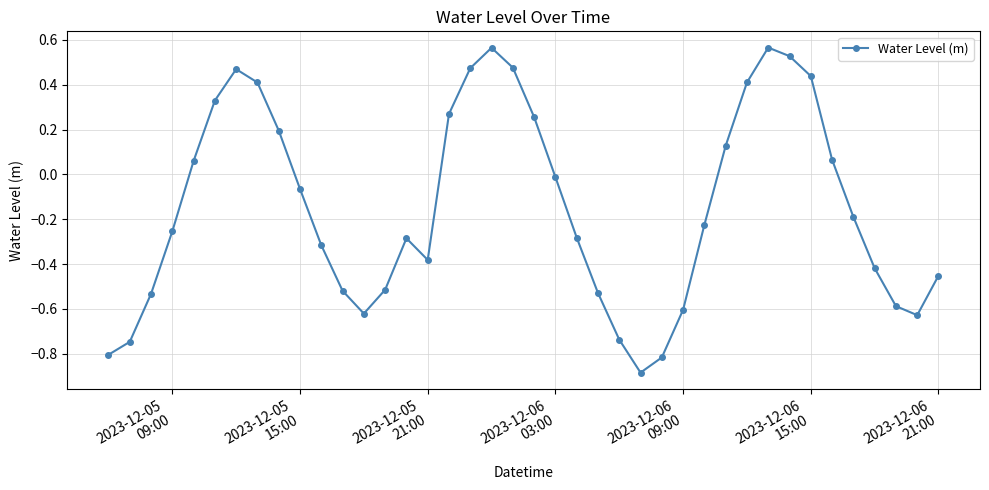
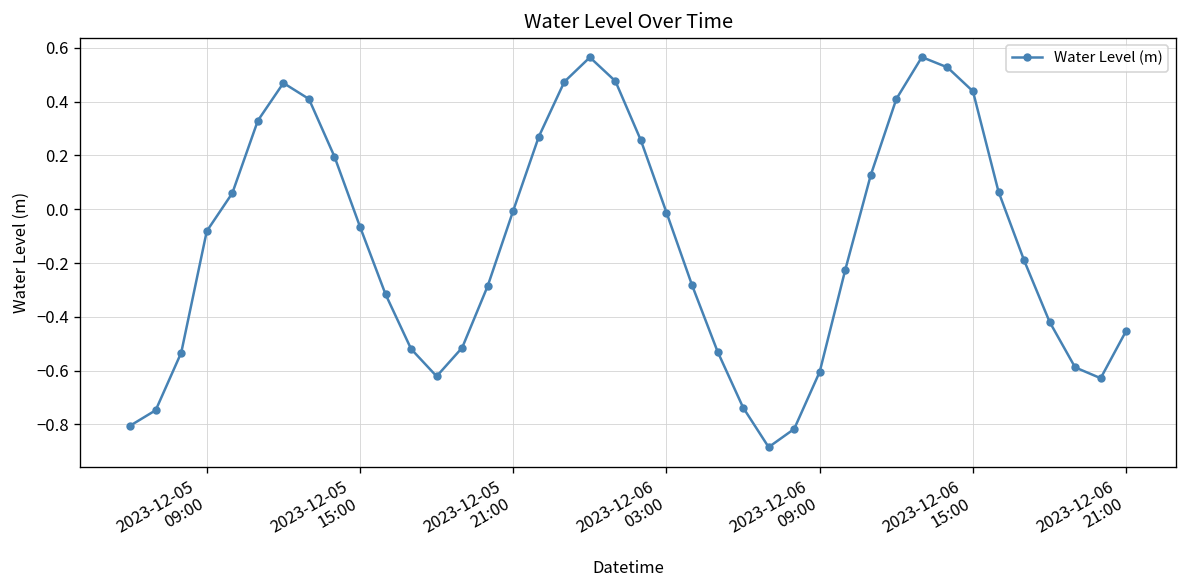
2023-12-05 09:00: -0.25 -> -0.08
2023-12-05 21:00: -0.38 -> 0.00
